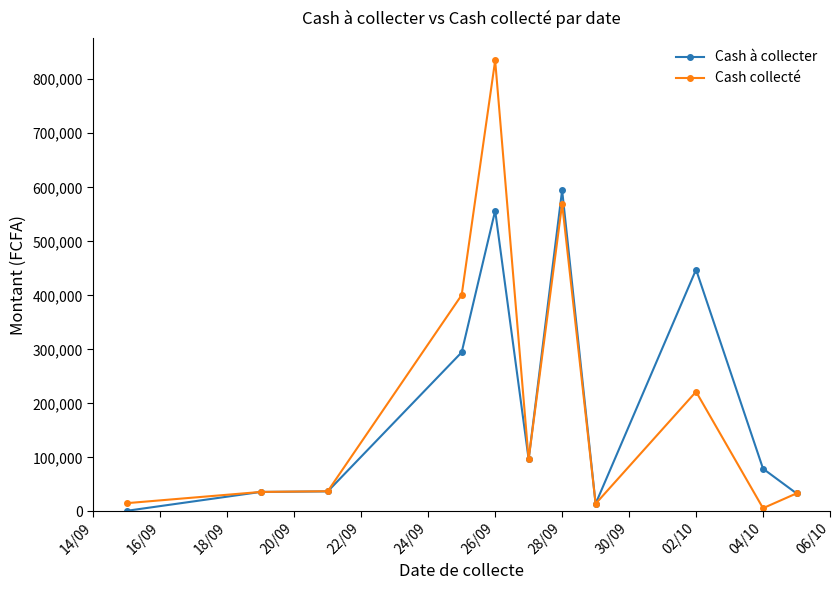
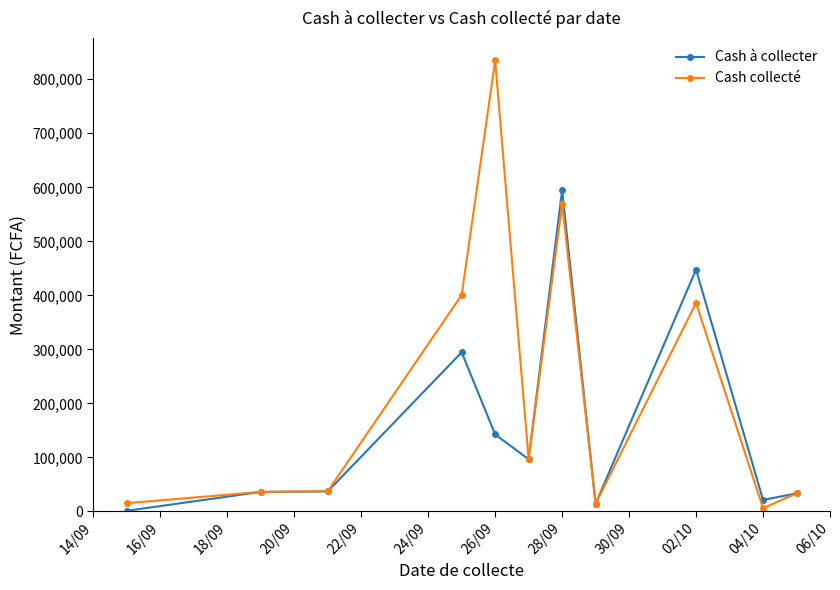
Cash à collecter, 26/09: 560,000 -> 140,000
Cash collecté, 02/10: 220,000 -> 390,000
Cash à collecter, 04/10: 80,000 -> 20,000
